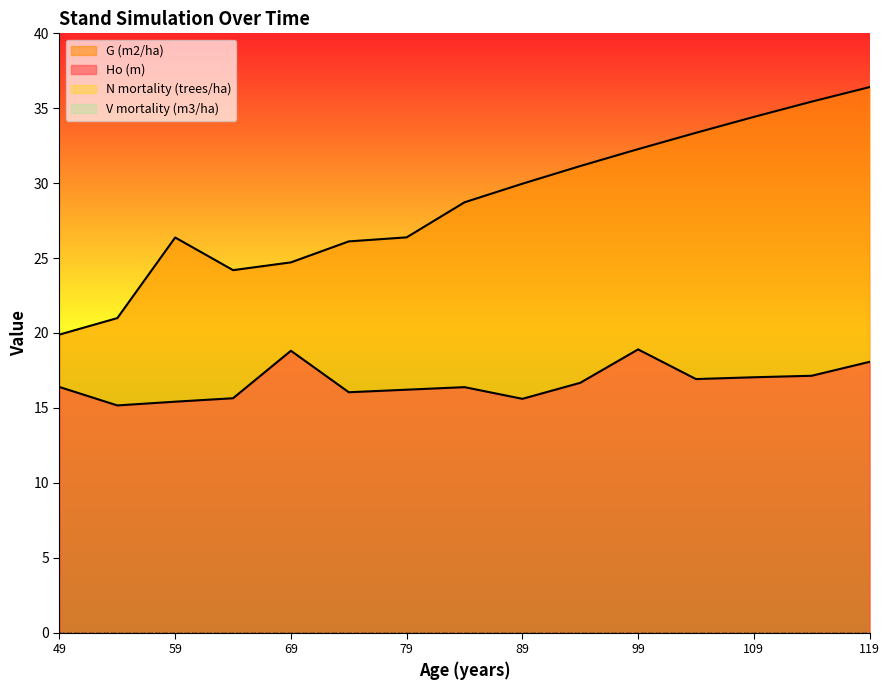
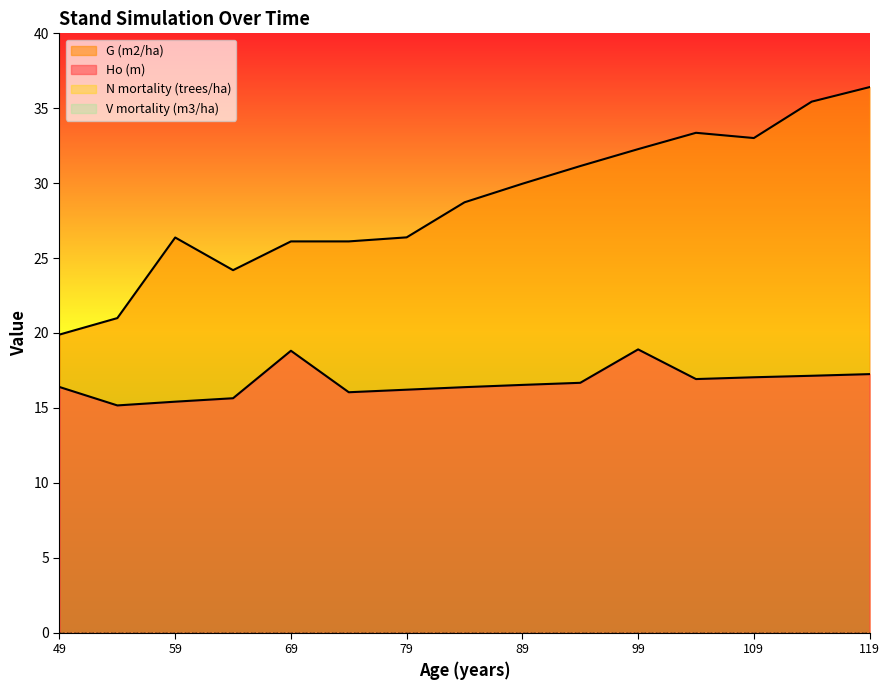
G (m2/ha), 69: 24.7 -> 26.1
Ho (m), 89: 15.6 -> 16.5
G (m2/ha), 109: 34.4 -> 33.0
Ho (m), 119: 18.1 -> 17.3
